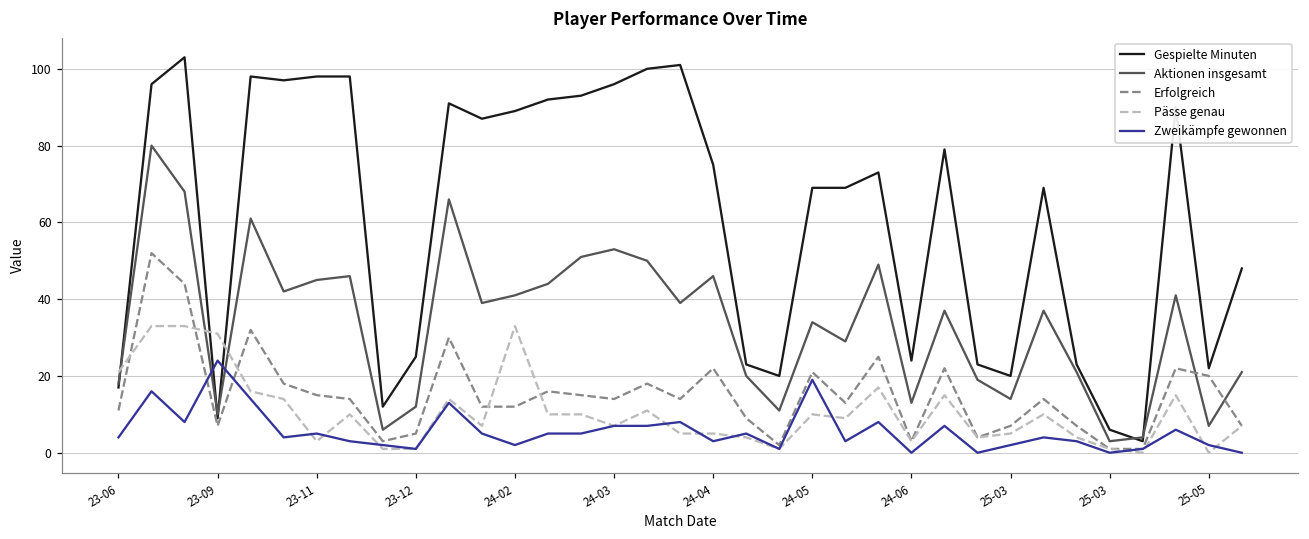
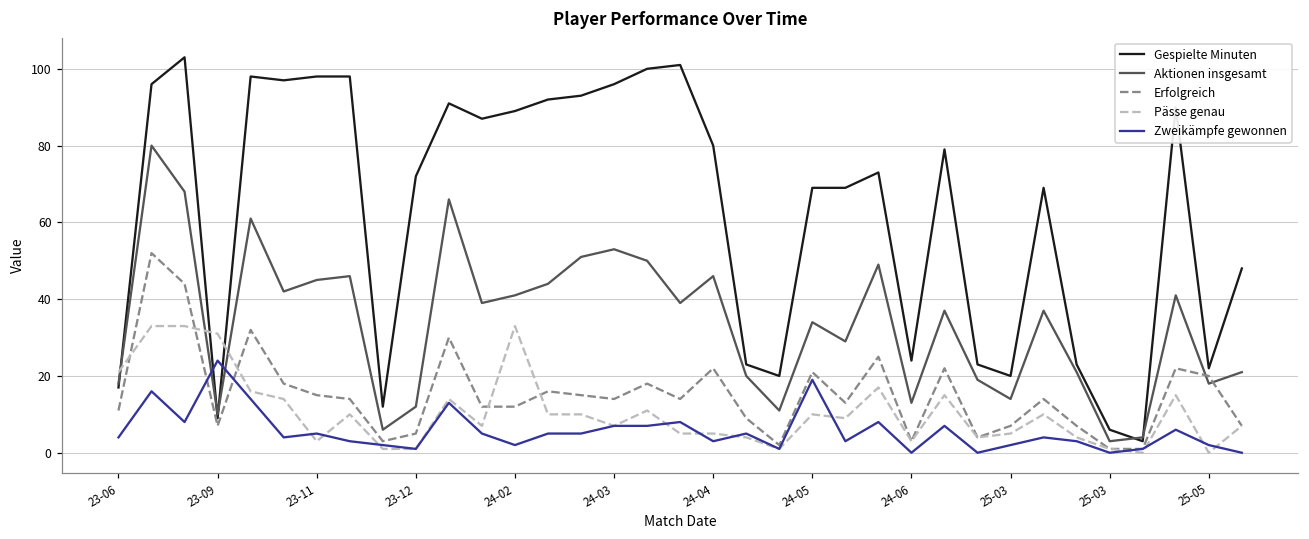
Gespielte Minuten, 23-12: 25 -> 72
Gespielte Minuten, 24-04: 75 -> 80
Aktionen insgesamt, 25-05: 7 -> 18
